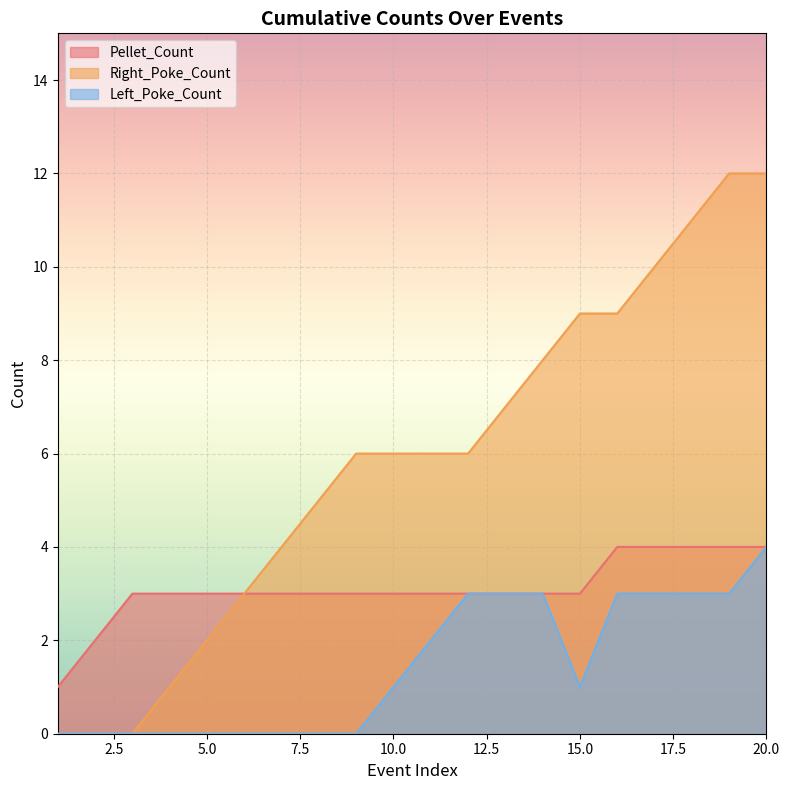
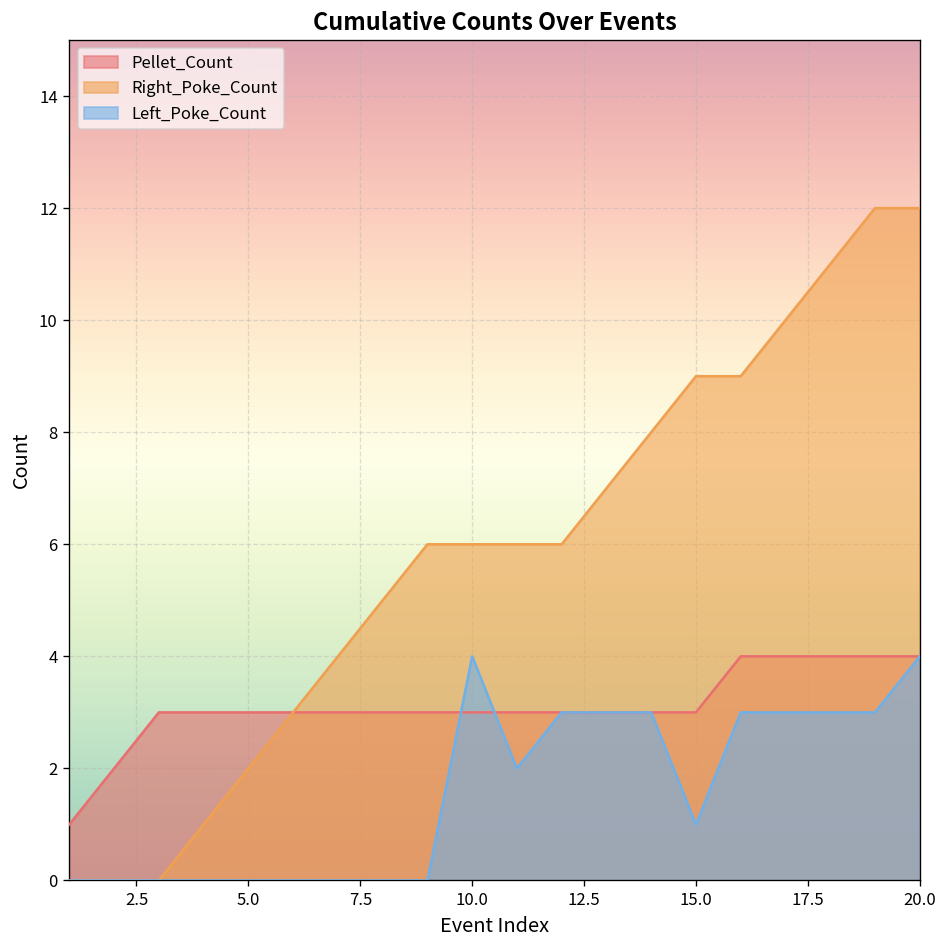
Left_Poke_Count, 10.0: 1 -> 4
